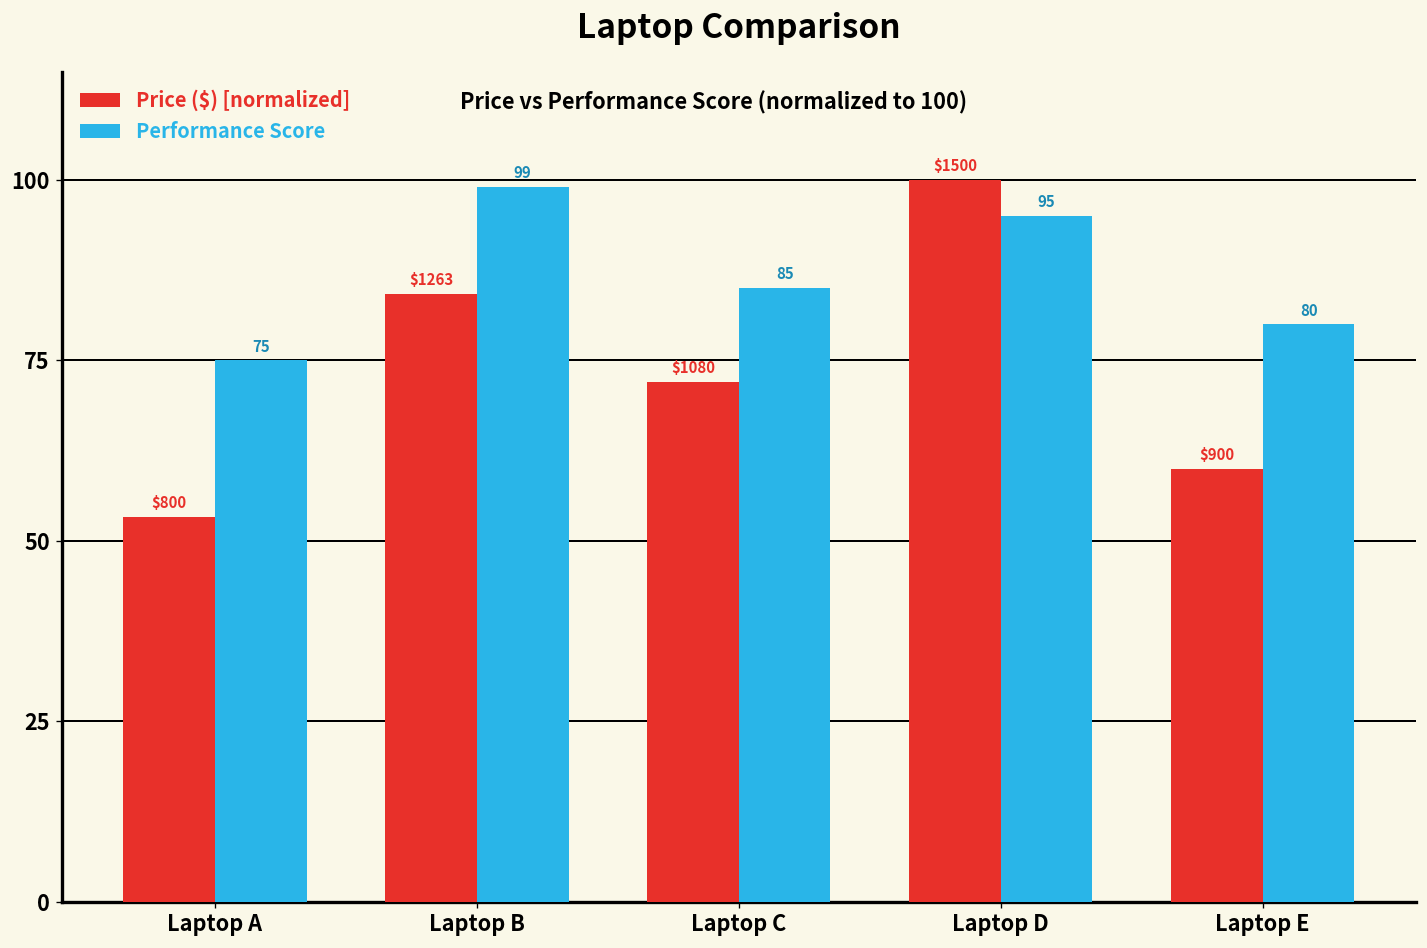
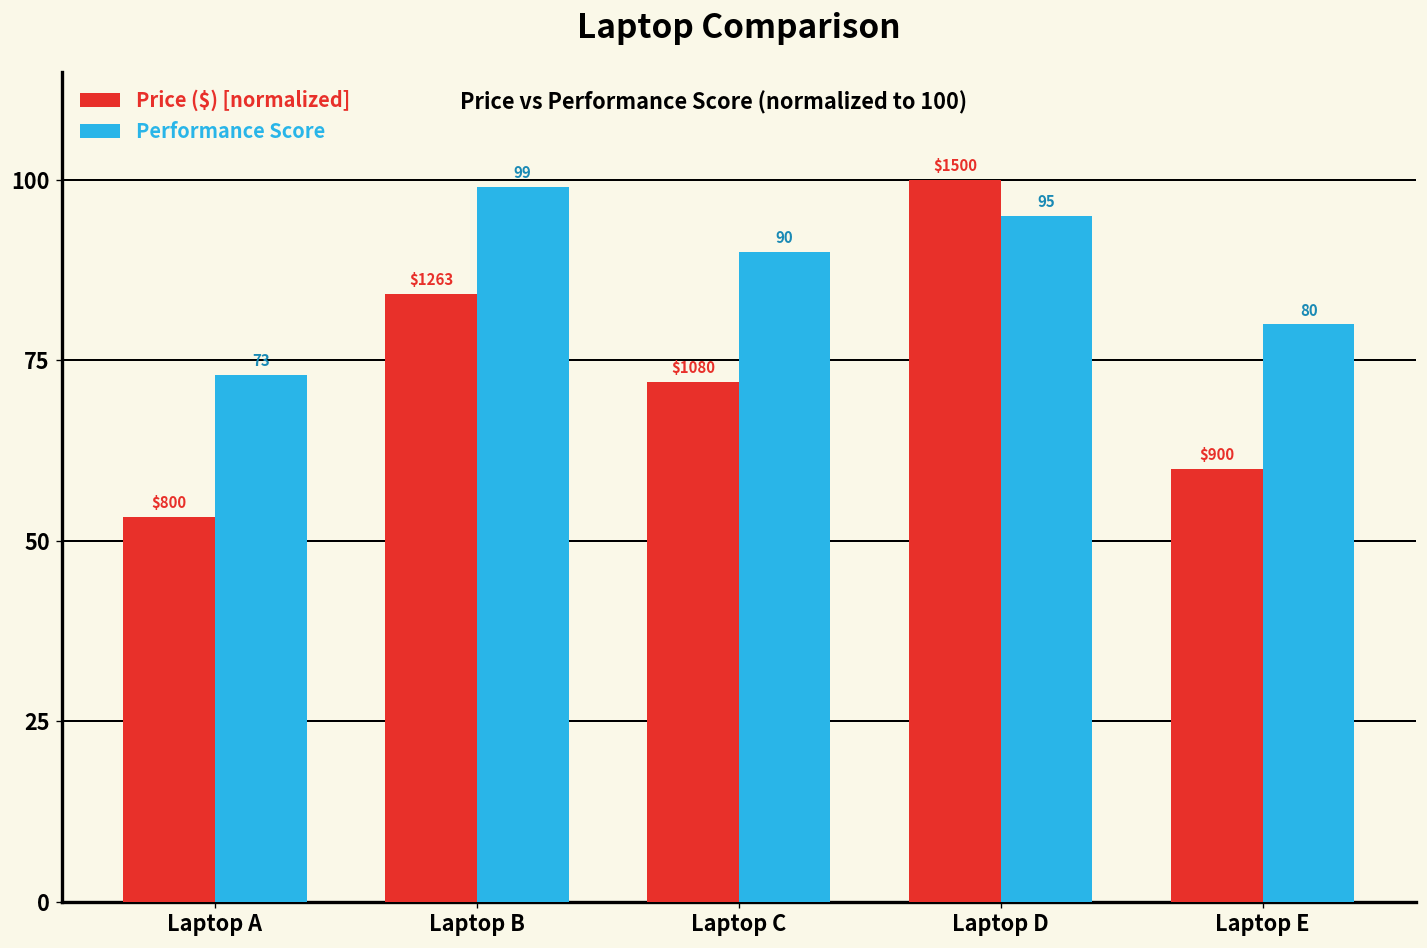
Performance Score, Laptop A: 75 -> 73
Performance Score, Laptop C: 85 -> 90
